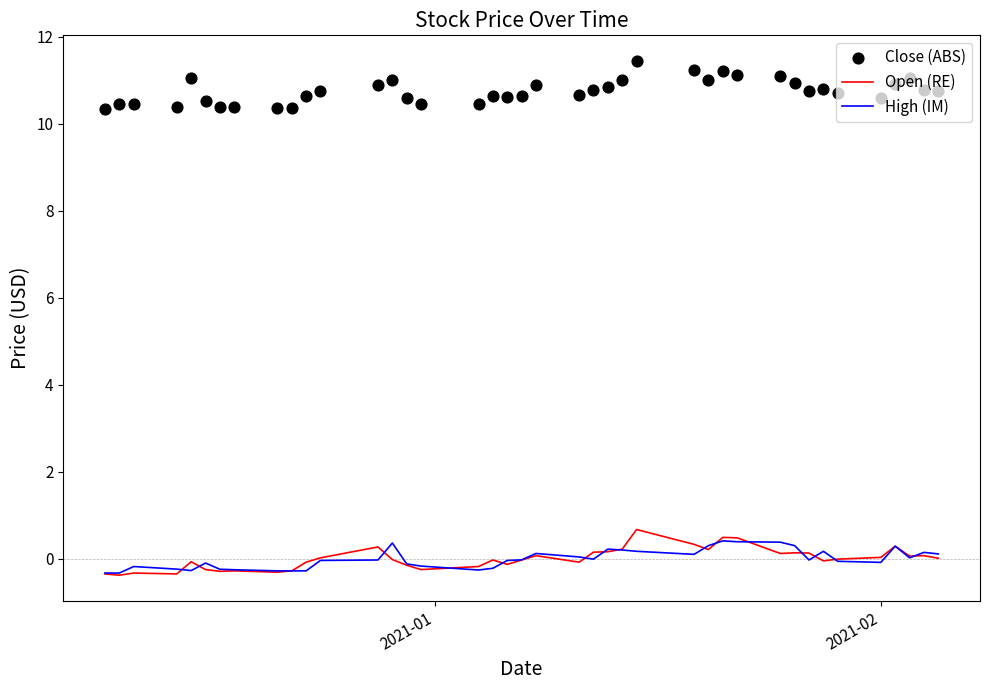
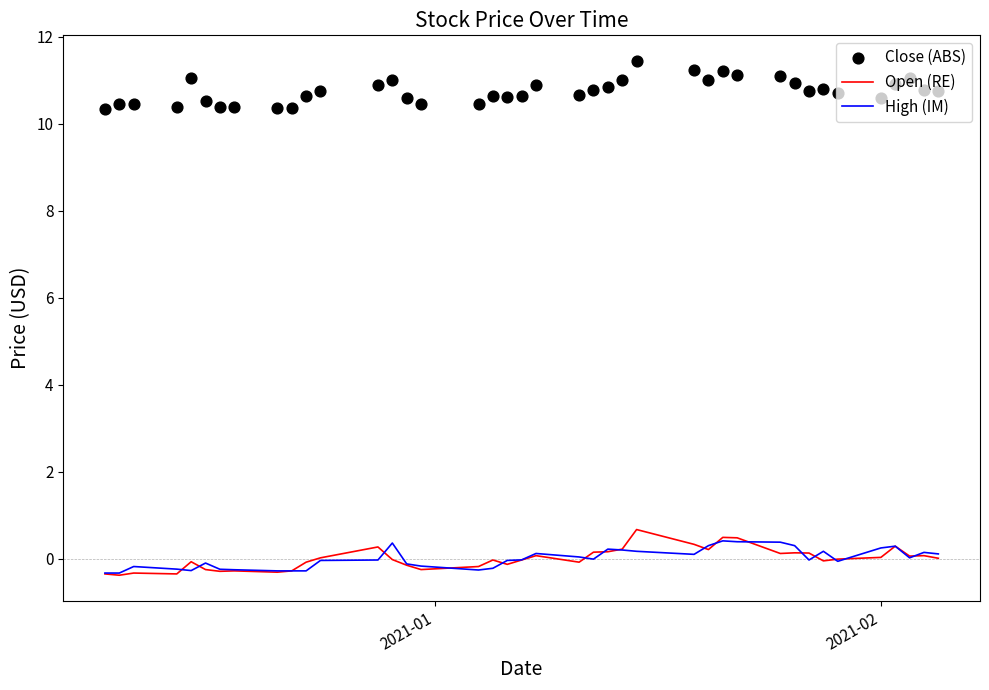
High (IM), 2021-02: -0.1 -> 0.2
